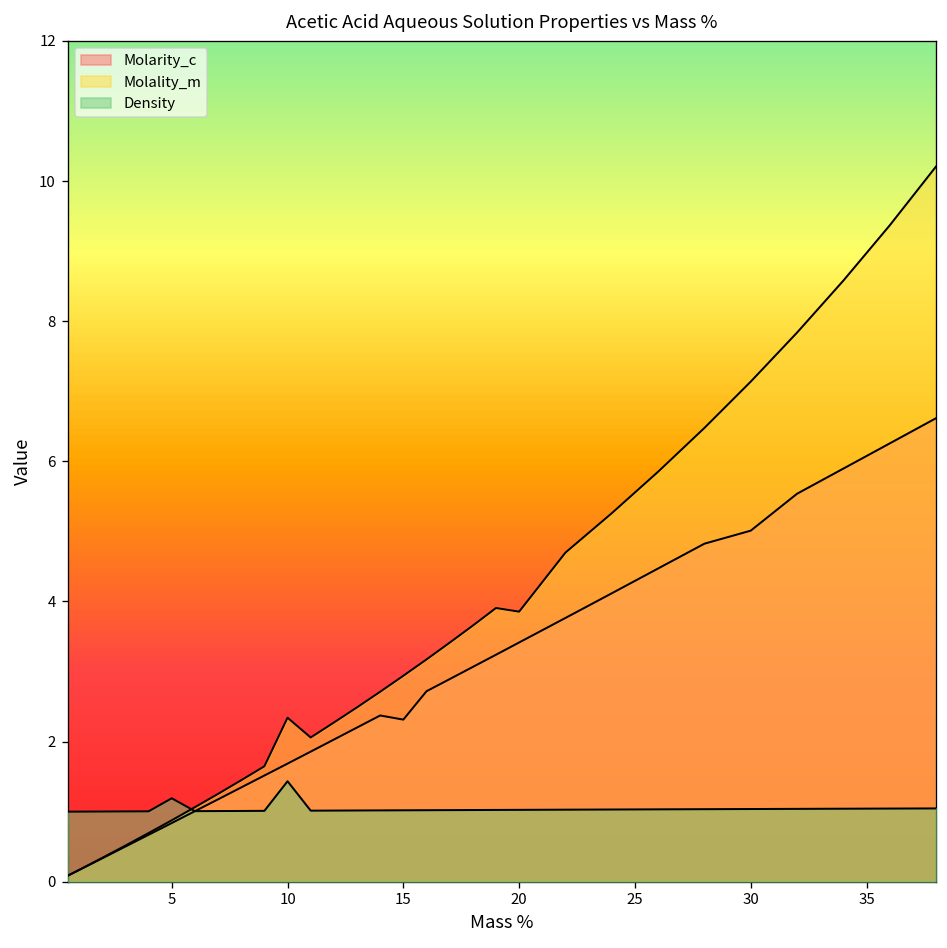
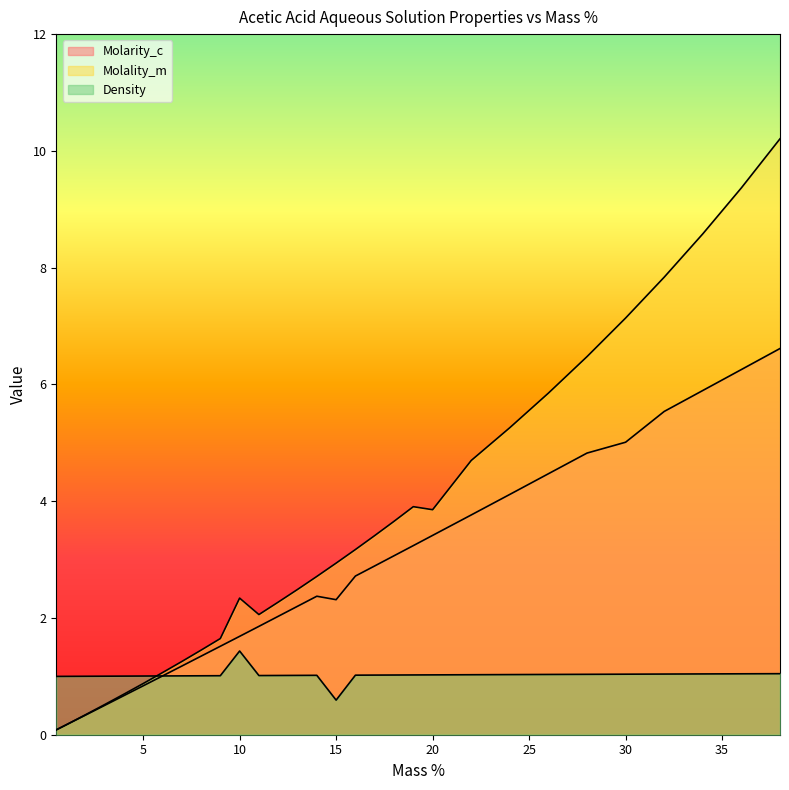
Density, 5: 1.2 -> 1.0
Density, 15: 1.0 -> 0.6
